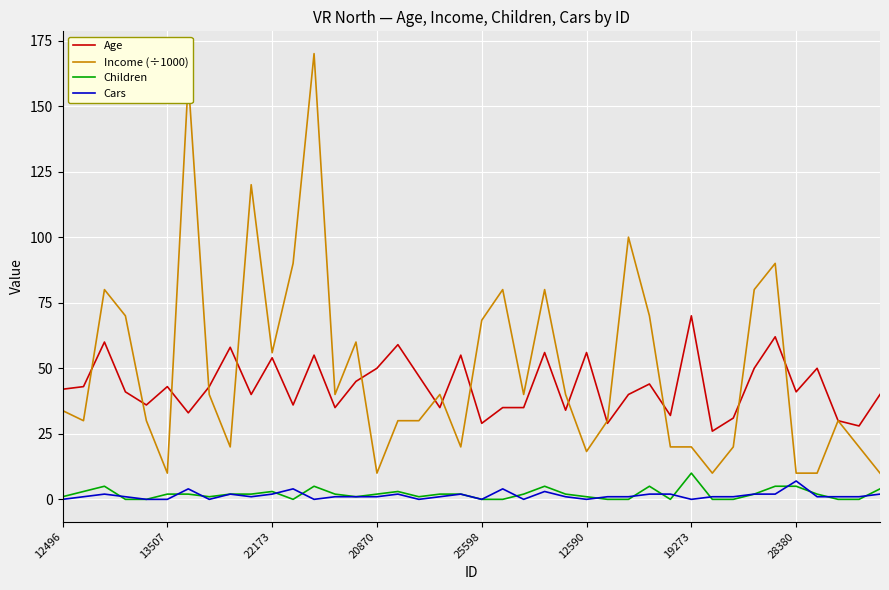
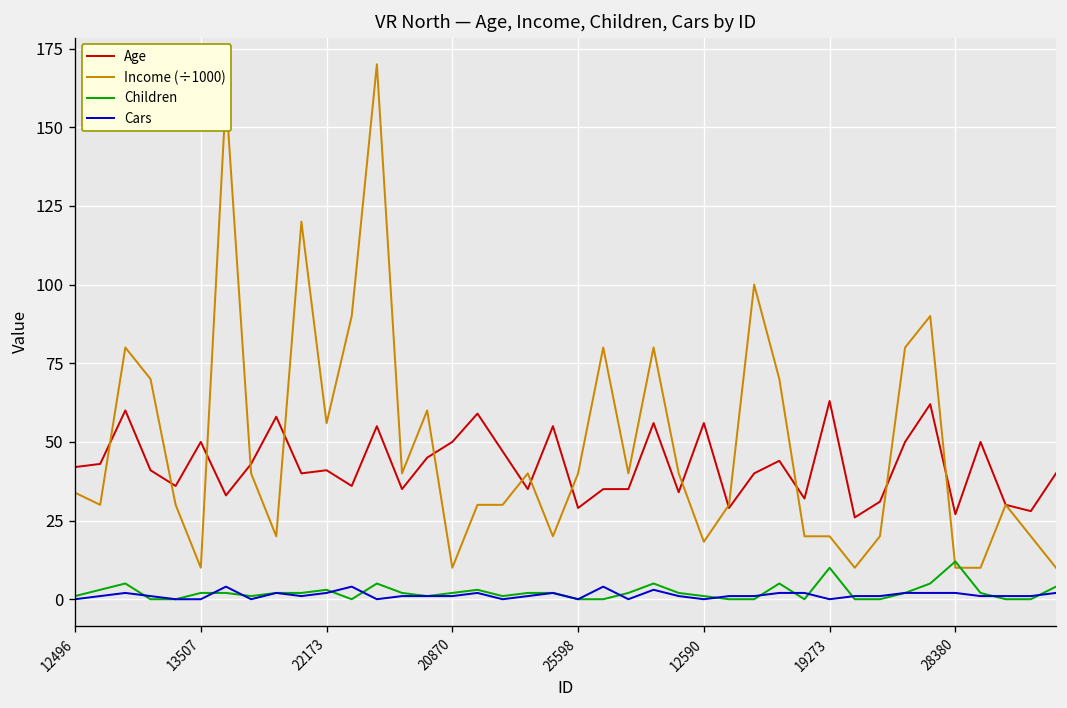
Age, 13507: 43 -> 50
Age, 22173: 54 -> 41
Income (÷1000), 25598: 68 -> 40
Age, 19273: 70 -> 63
Age, 28380: 41 -> 27
Children, 28380: 5 -> 12
Cars, 28380: 7 -> 2
